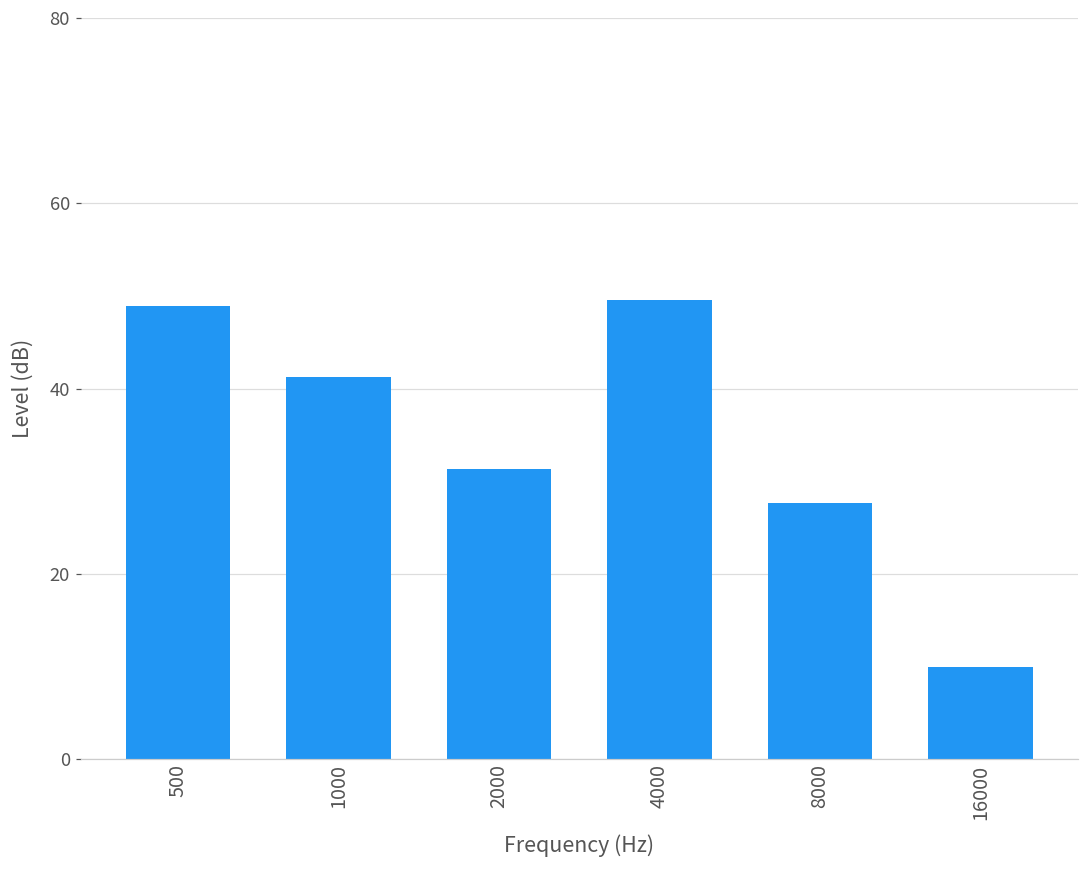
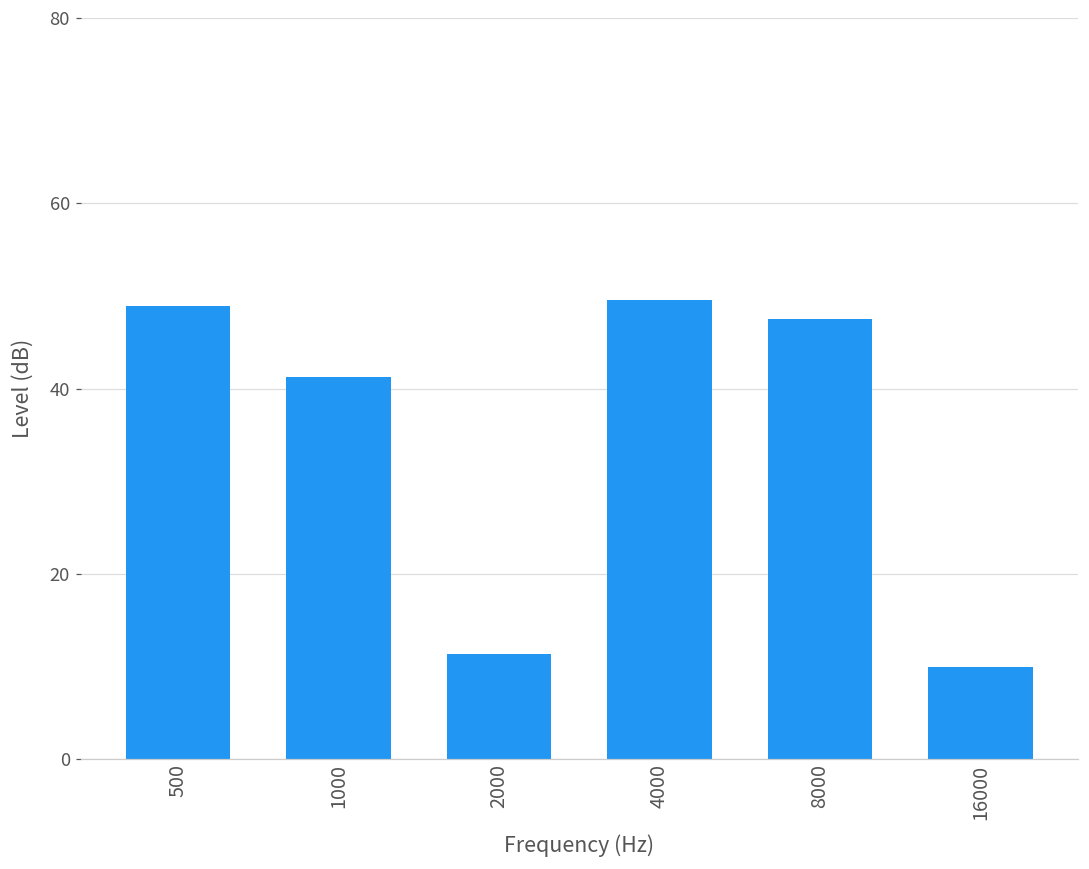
2000: 31 -> 11
8000: 28 -> 48
